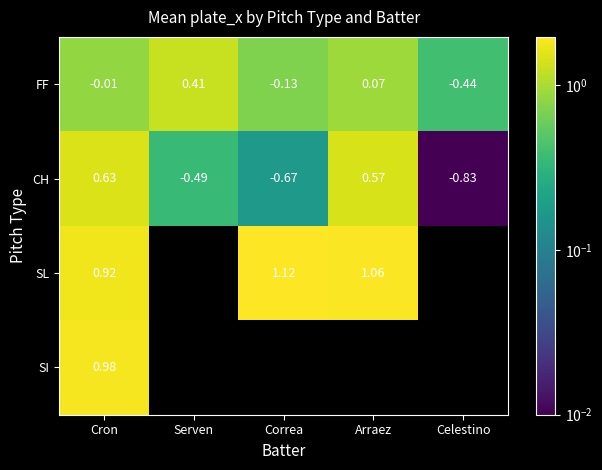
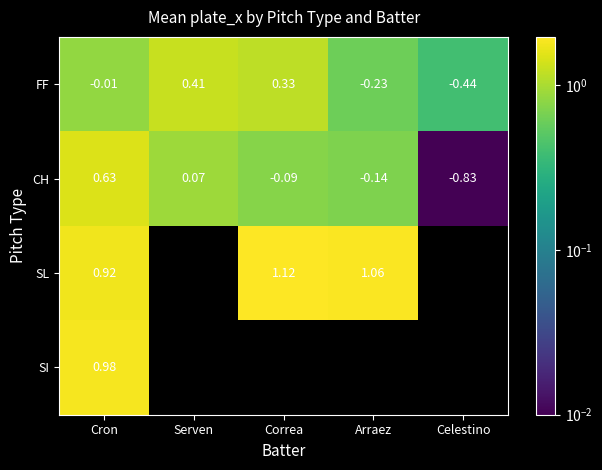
FF, Correa: -0.13 -> 0.33
FF, Arraez: 0.07 -> -0.23
CH, Serven: -0.49 -> 0.07
CH, Correa: -0.67 -> -0.09
CH, Arraez: 0.57 -> -0.14
